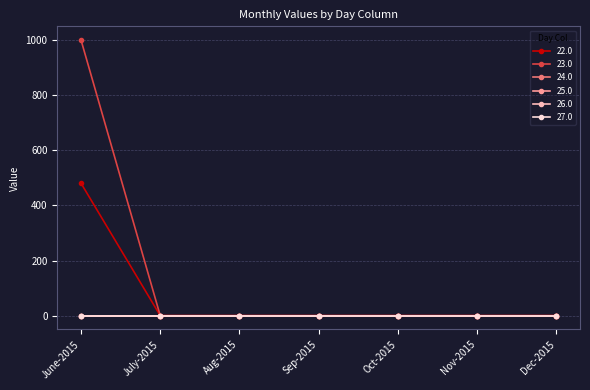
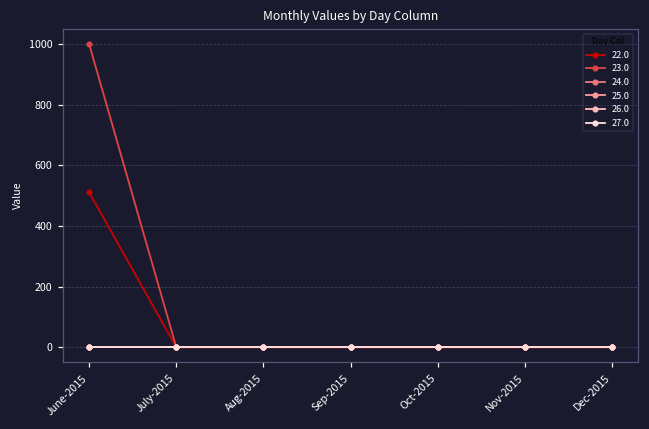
22.0, June-2015: 480 -> 510
